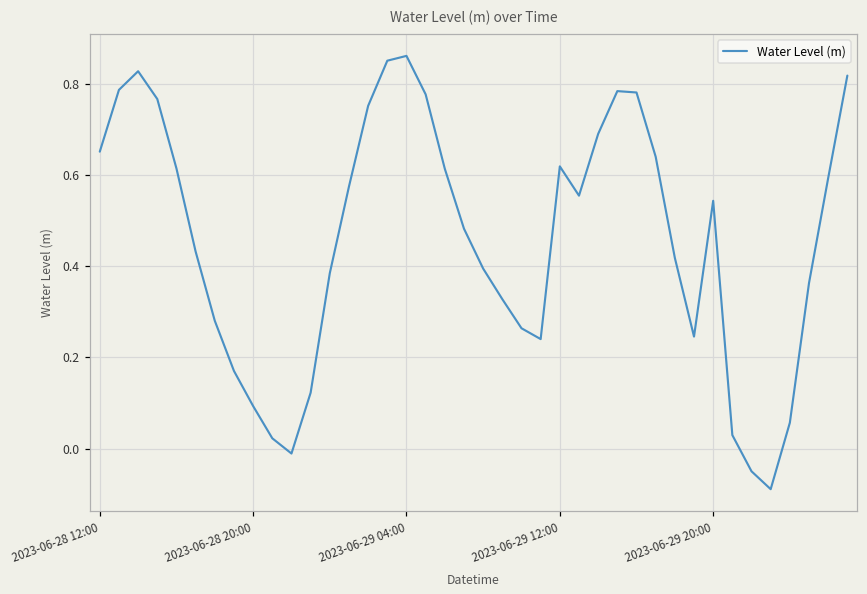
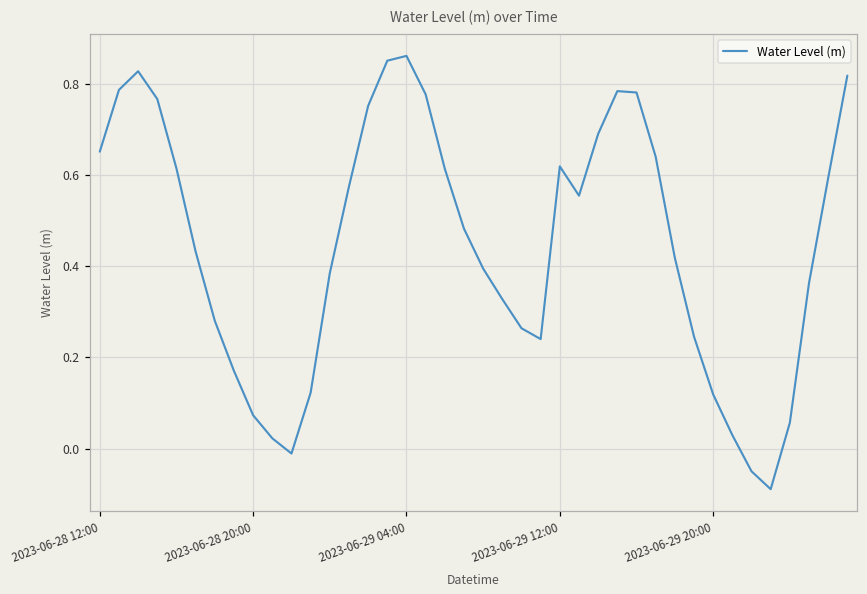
2023-06-28 20:00: 0.09 -> 0.07
2023-06-29 20:00: 0.54 -> 0.12
